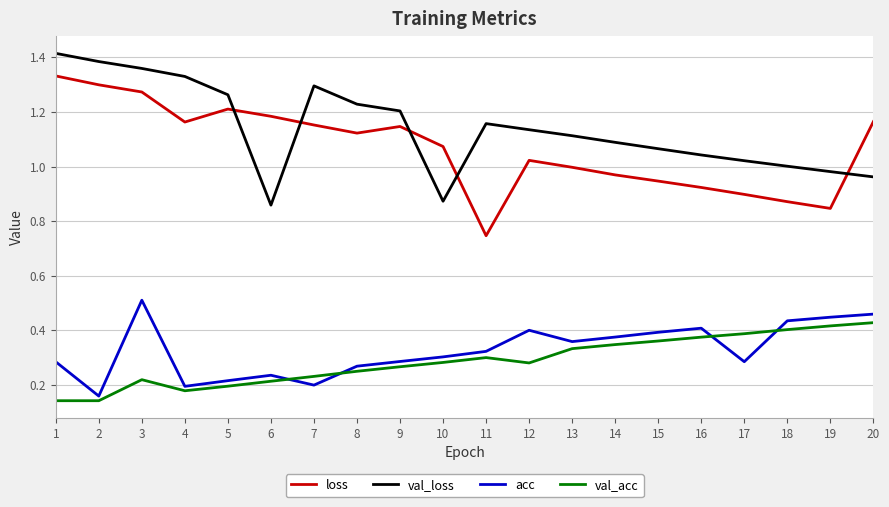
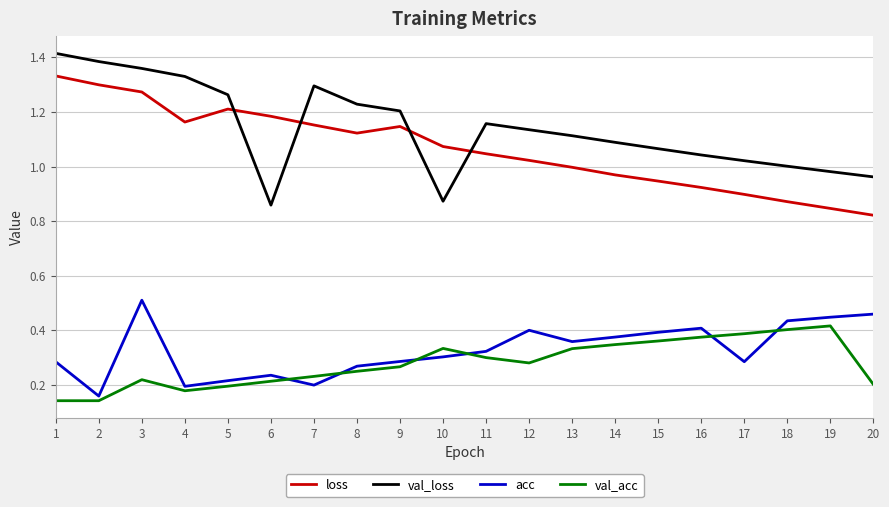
val_acc, 10: 0.28 -> 0.33
loss, 11: 0.75 -> 1.05
loss, 20: 1.16 -> 0.82
val_acc, 20: 0.43 -> 0.20
